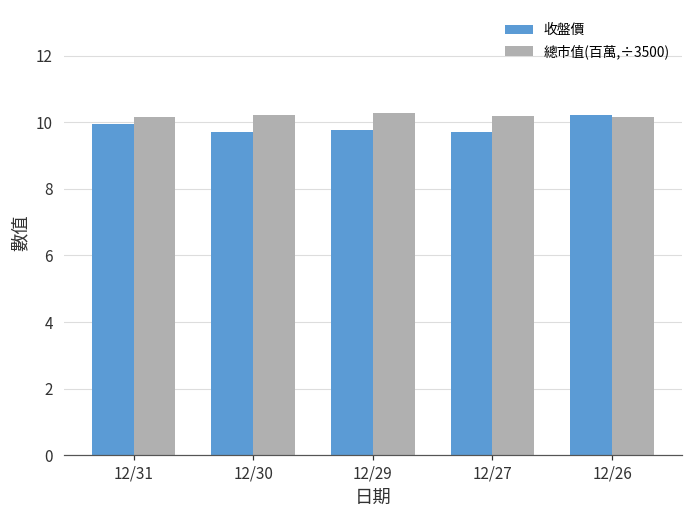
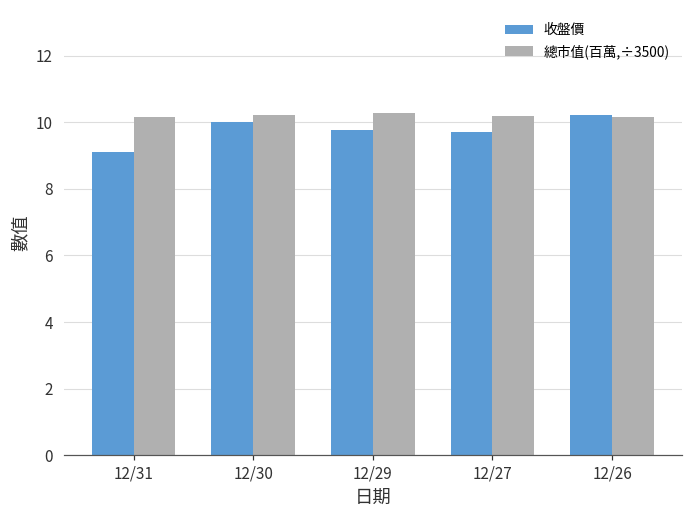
收盤價, 12/31: 10.0 -> 9.1
收盤價, 12/30: 9.7 -> 10.0
